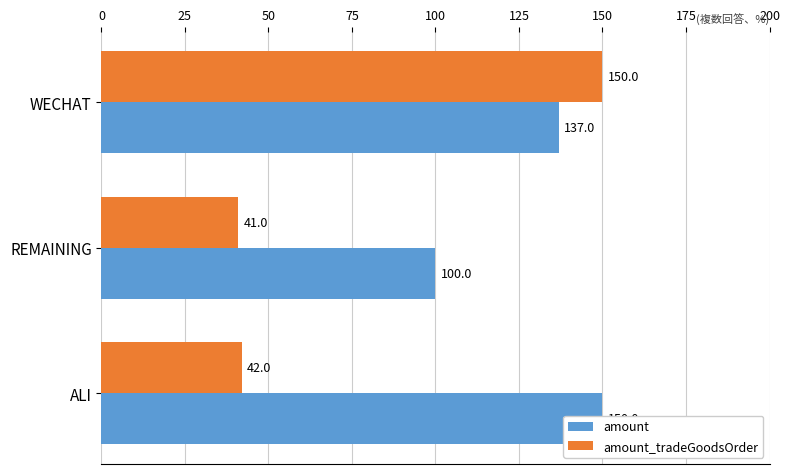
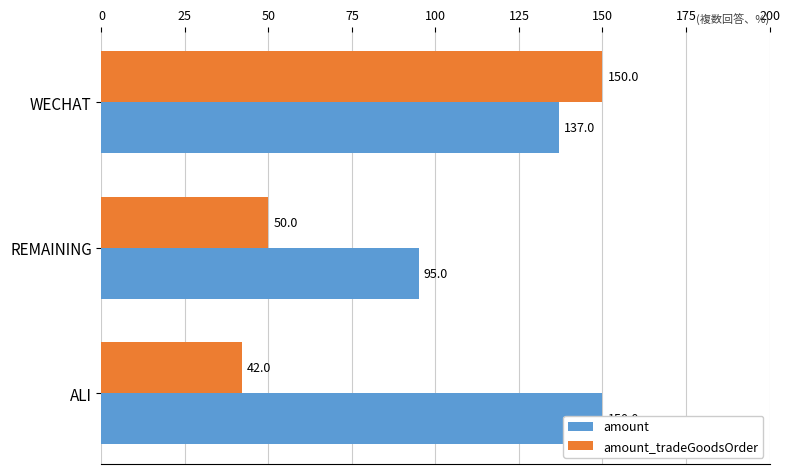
amount_tradeGoodsOrder, REMAINING: 41.0 -> 50.0
amount, REMAINING: 100.0 -> 95.0
